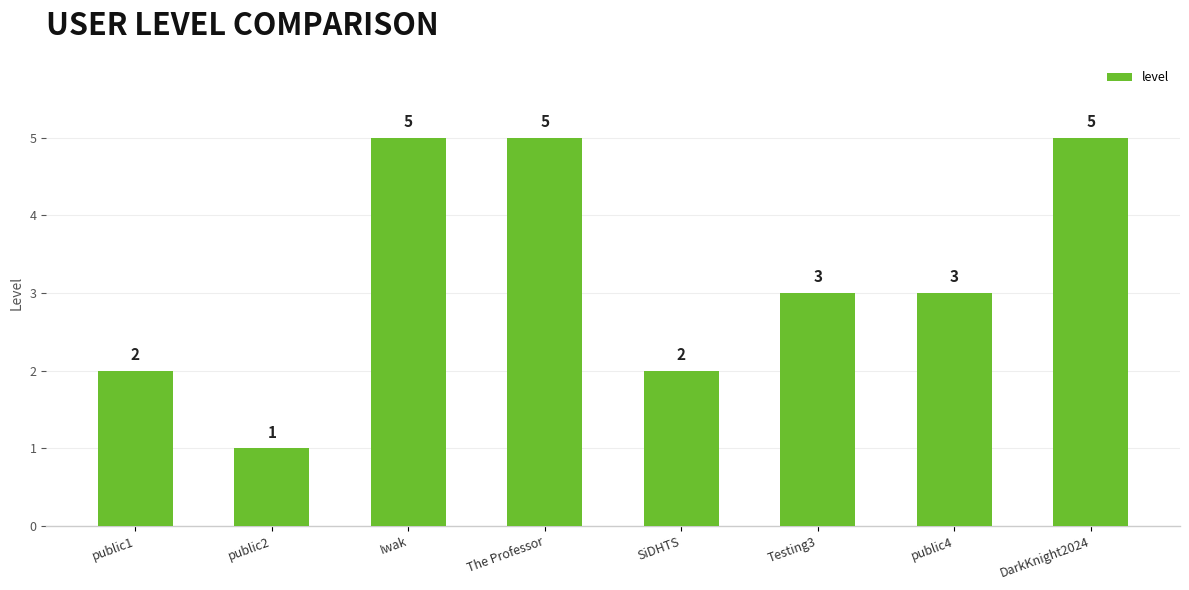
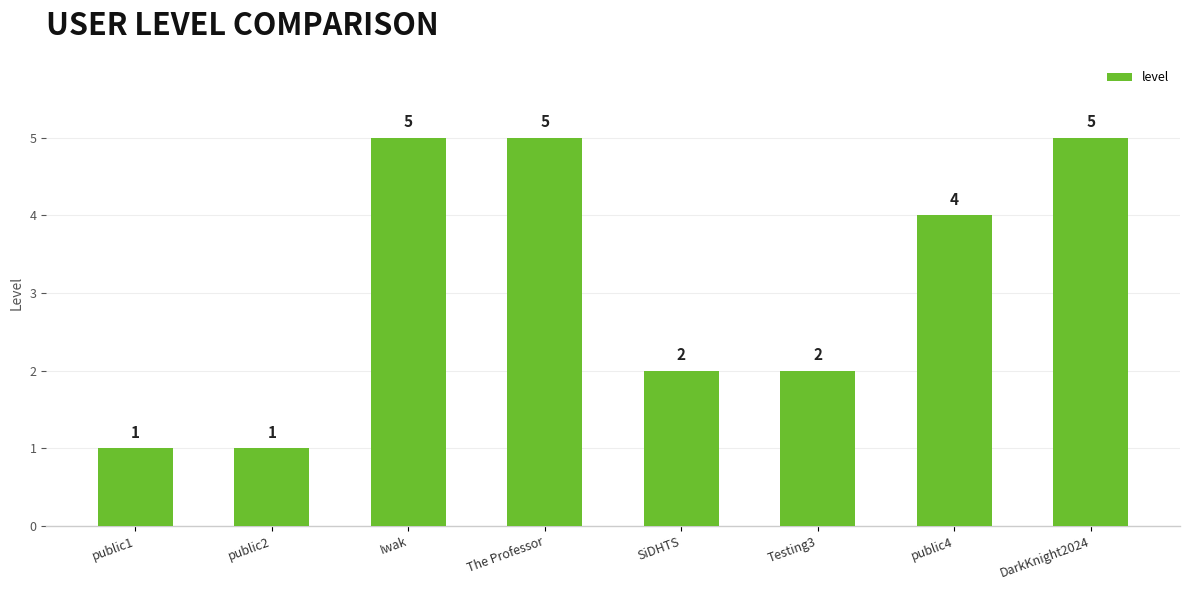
public1: 2 -> 1
Testing3: 3 -> 2
public4: 3 -> 4
